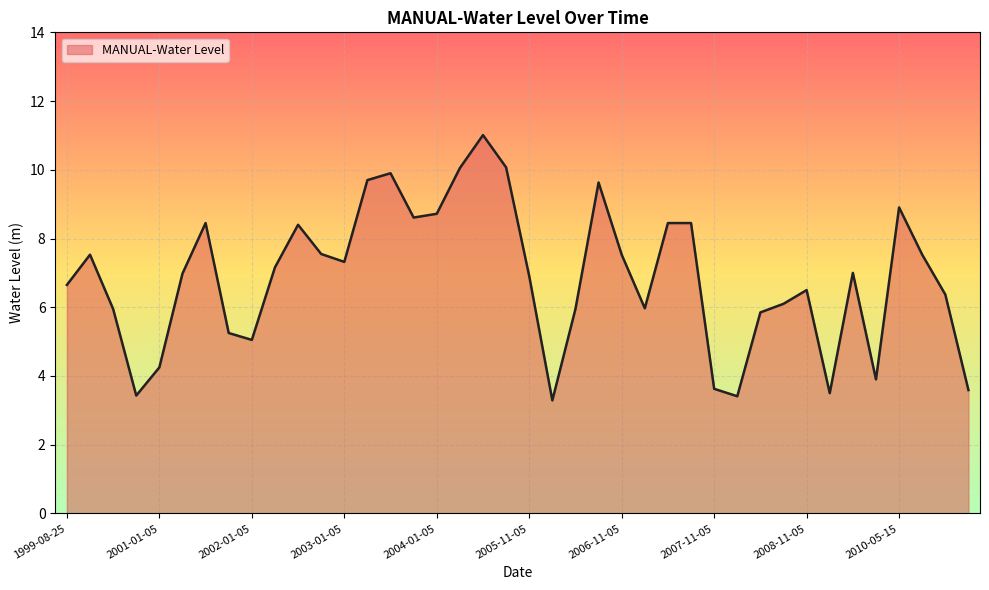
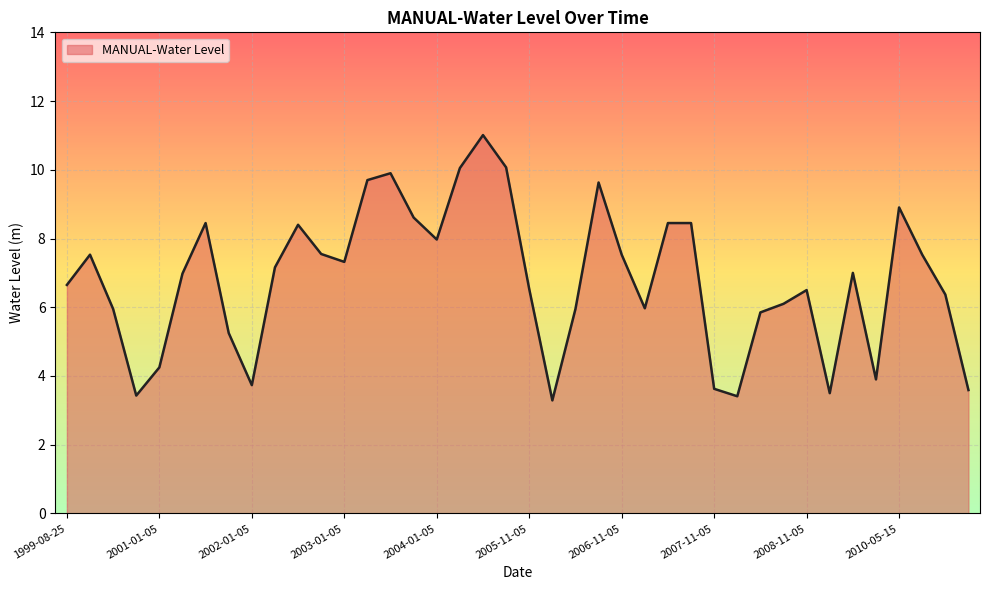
2002-01-05: 5.1 -> 3.7
2004-01-05: 8.7 -> 8.0
2005-11-05: 6.9 -> 6.5
